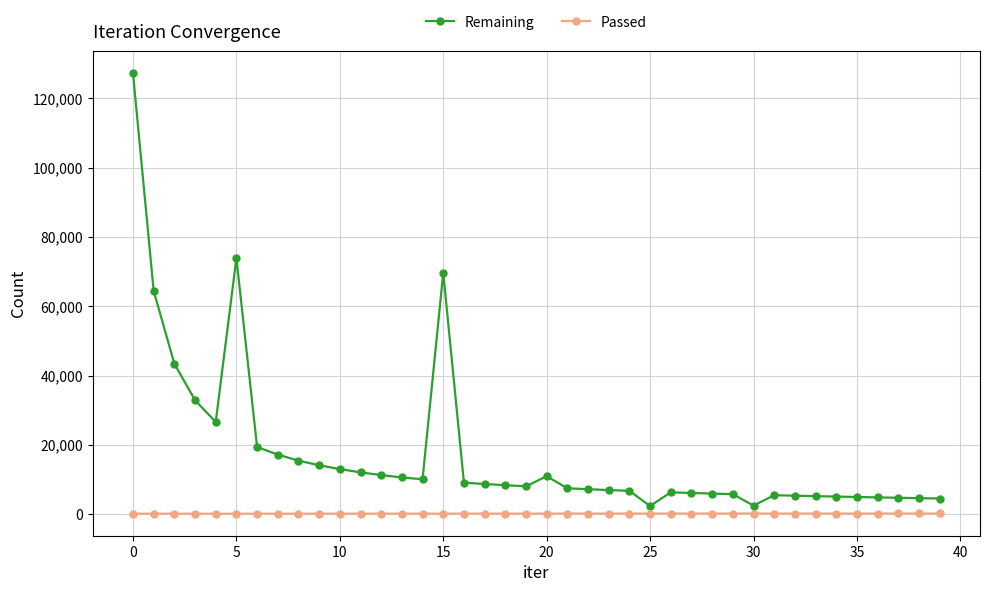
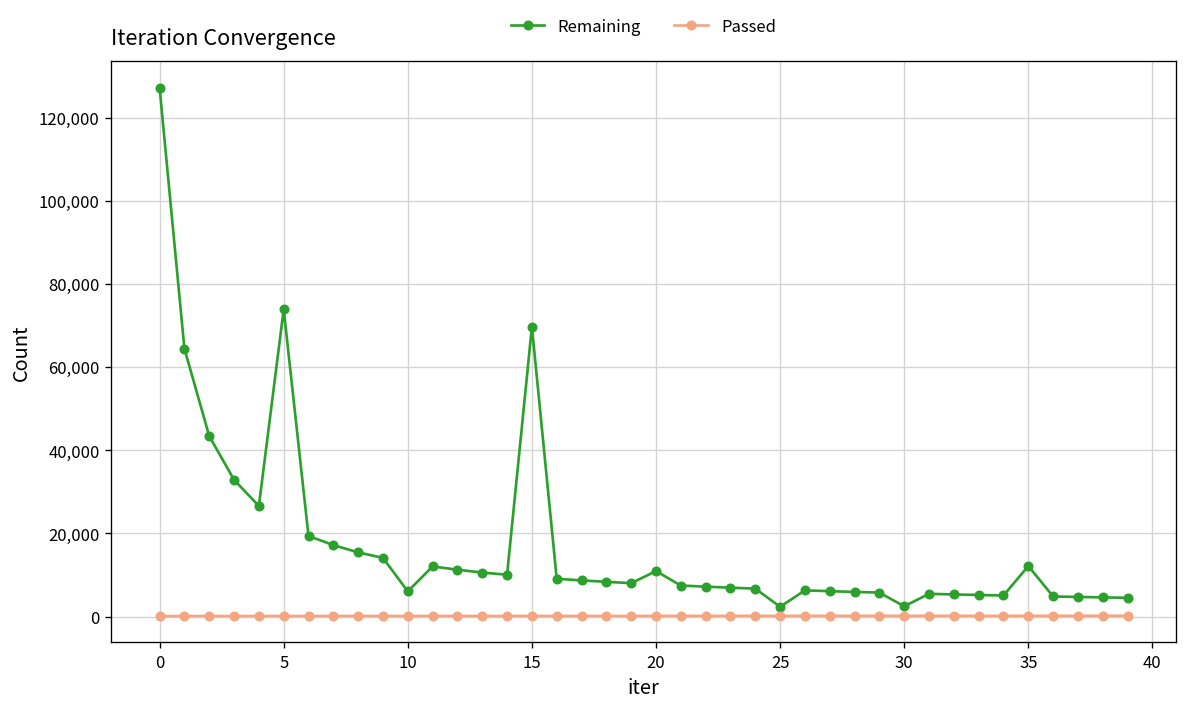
Remaining, 10: 13,000 -> 6,000
Remaining, 35: 5,000 -> 12,000
